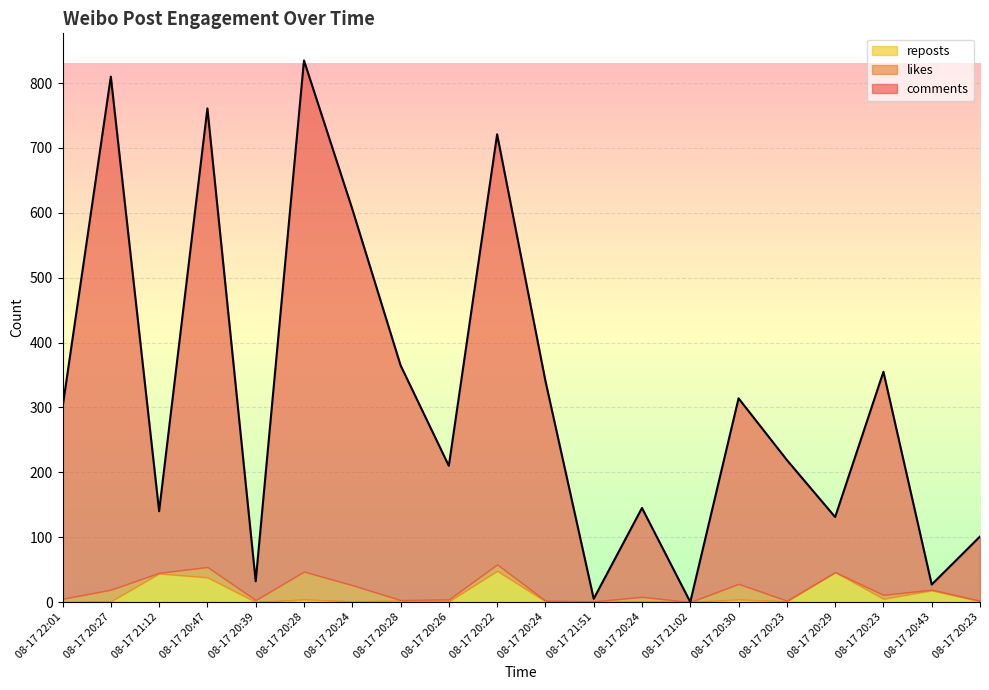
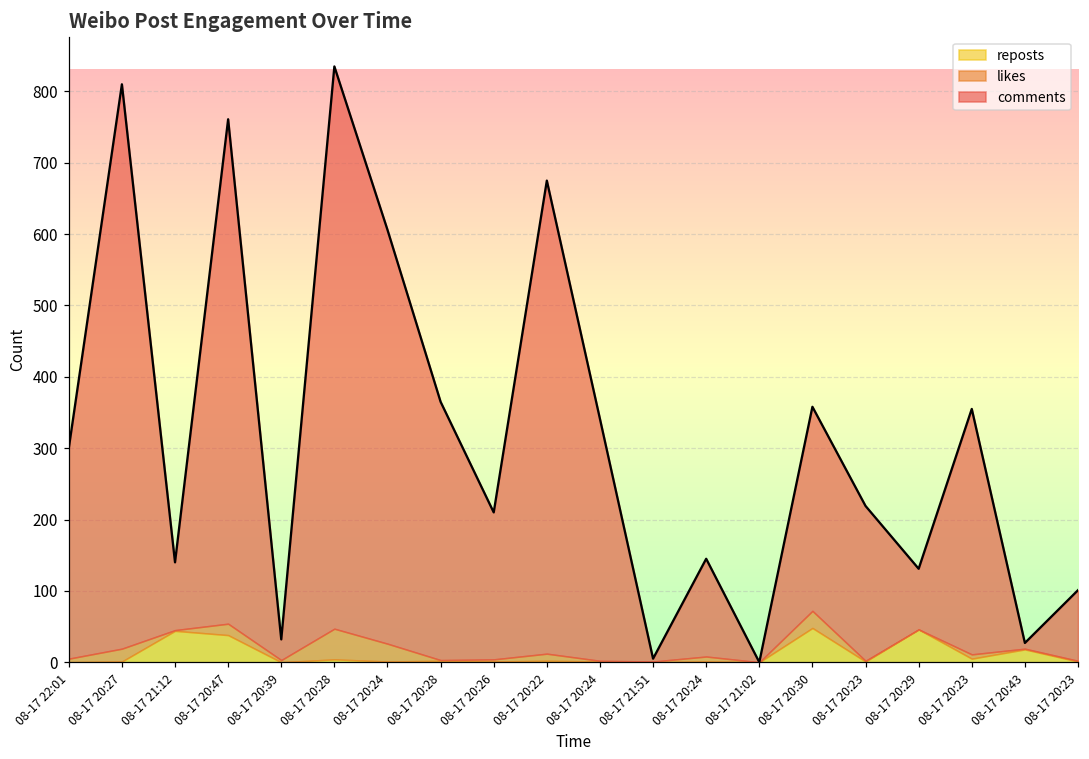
reposts, 08-17 20:22: 50 -> 0
reposts, 08-17 20:30: 0 -> 50
